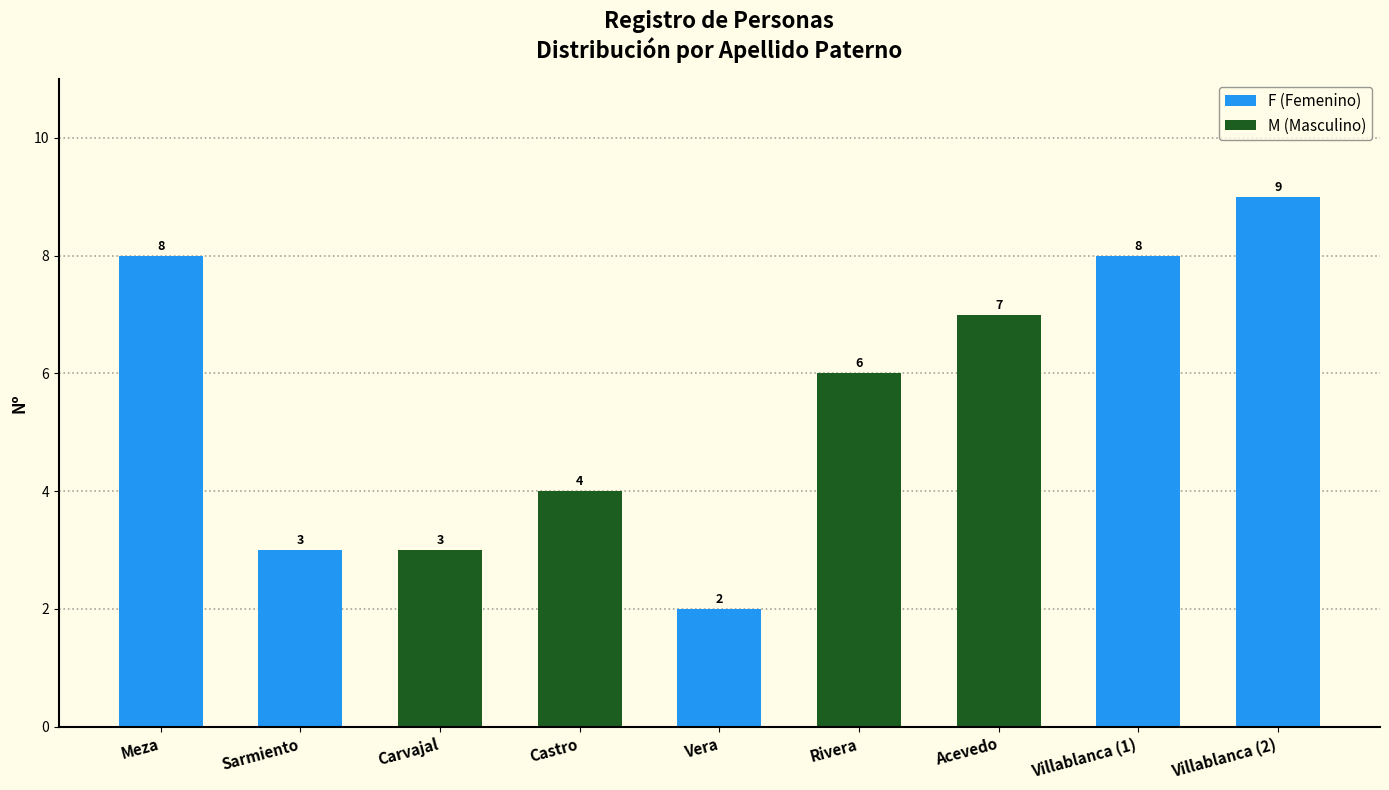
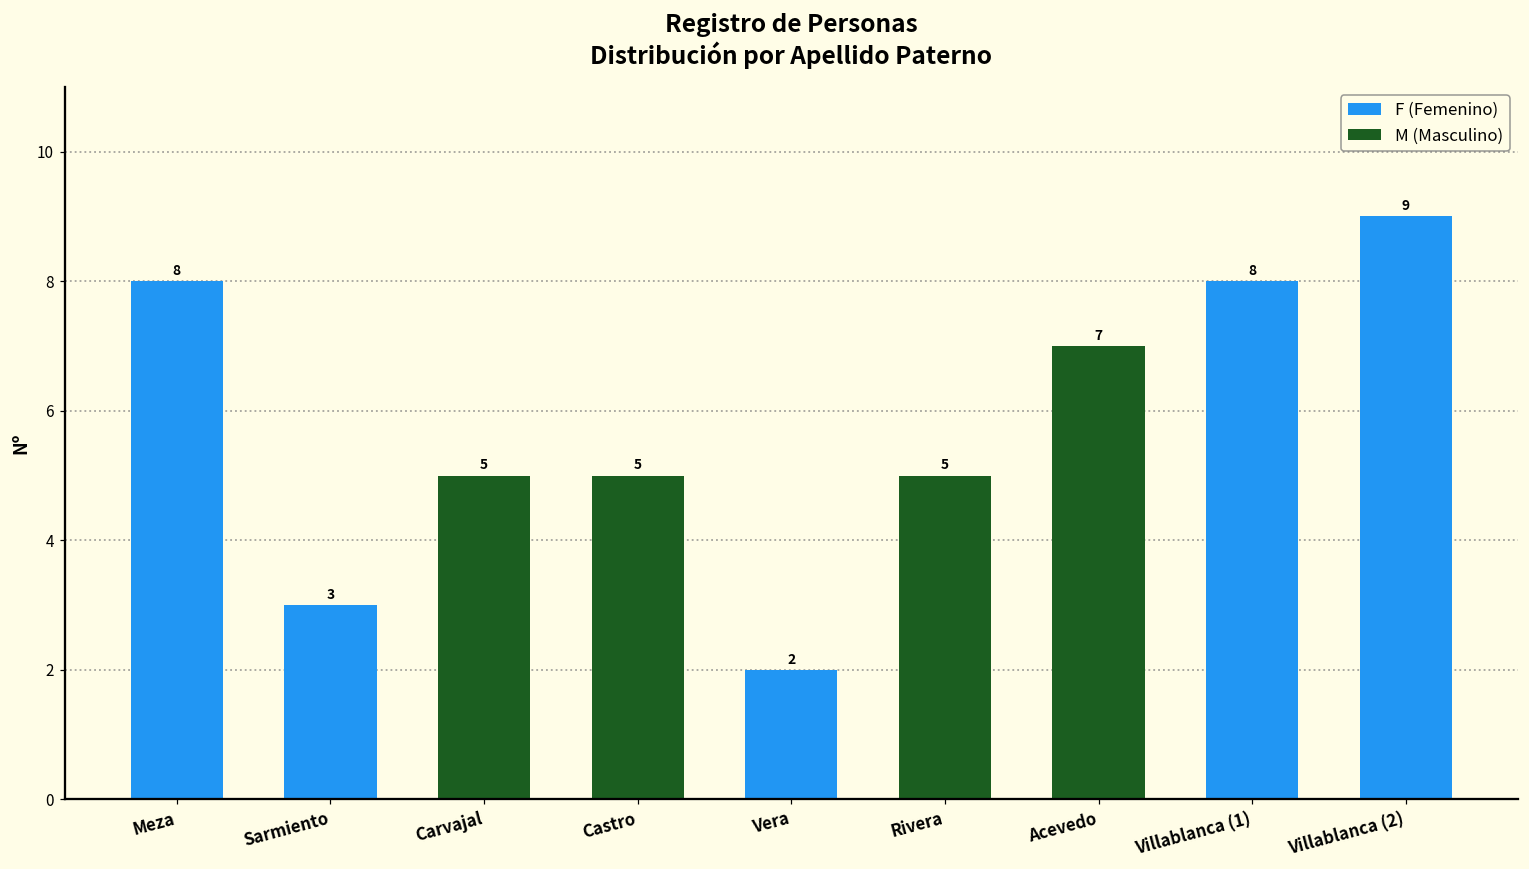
Carvajal: 3 -> 5
Castro: 4 -> 5
Rivera: 6 -> 5
